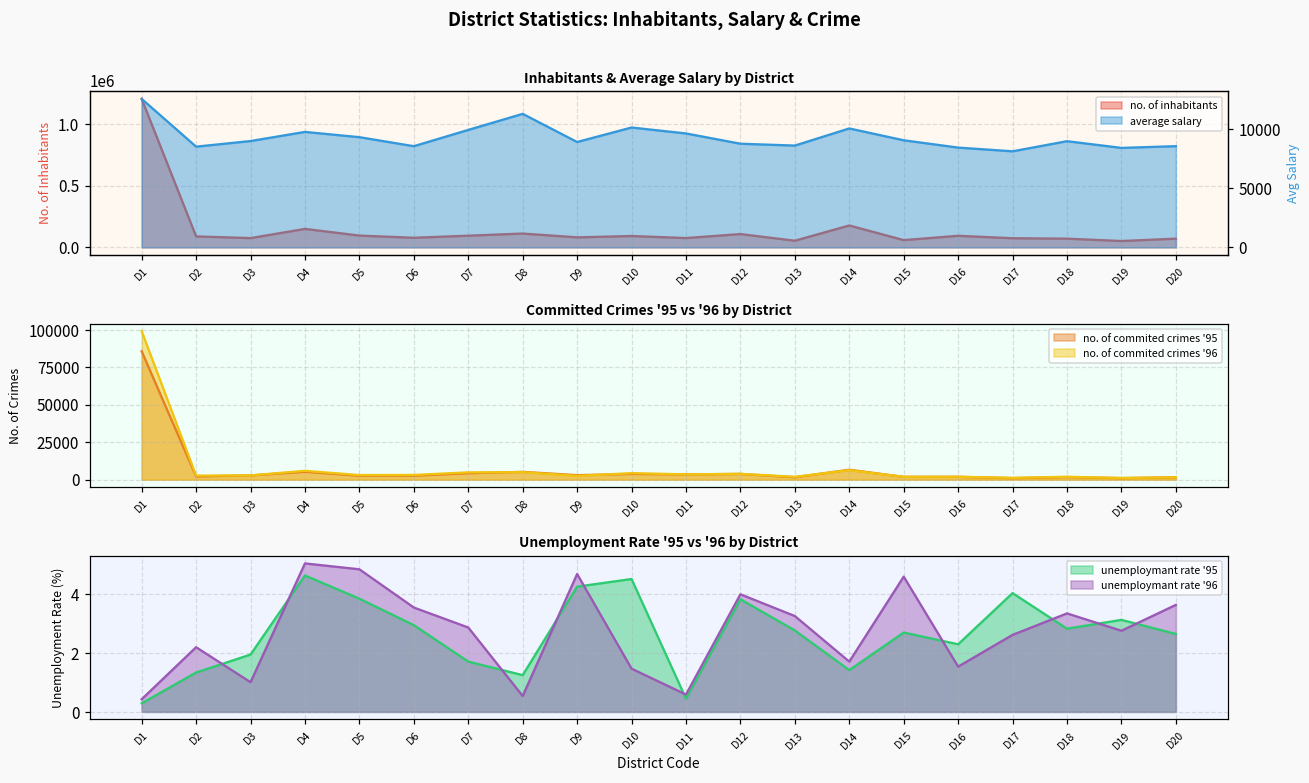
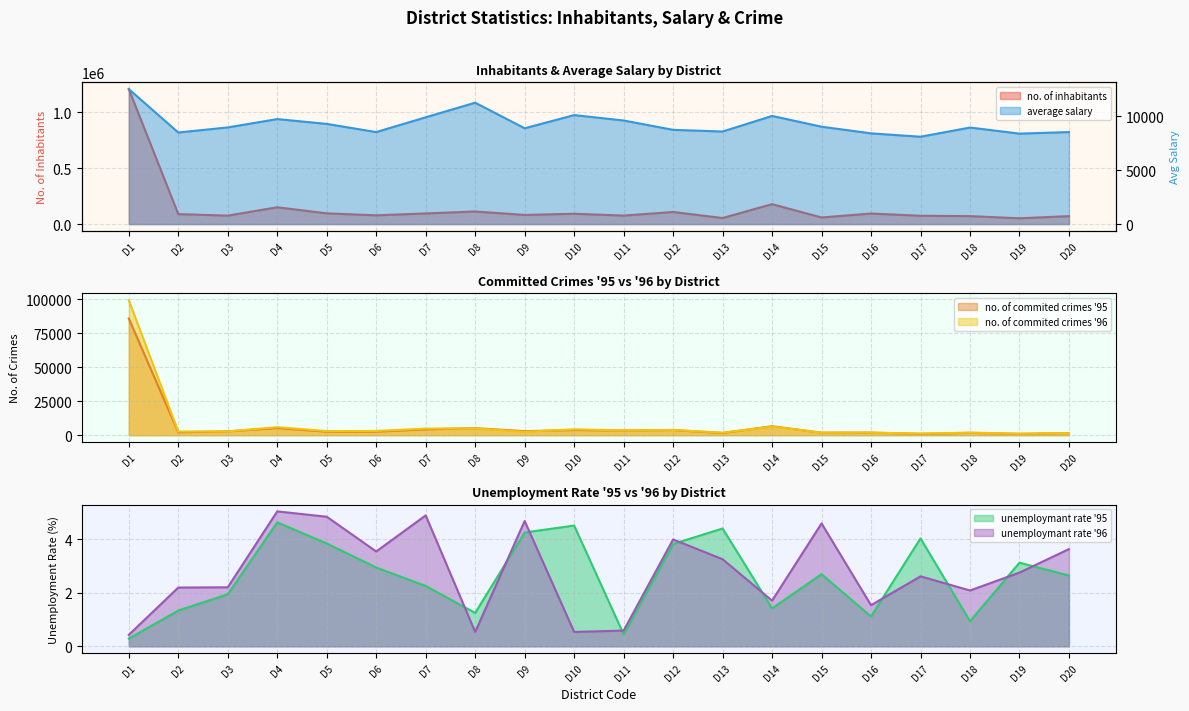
Unemployment Rate '95 vs '96 by District, unemploymant rate '96, D3: 1.0 -> 2.2
Unemployment Rate '95 vs '96 by District, unemploymant rate '95, D7: 1.7 -> 2.3
Unemployment Rate '95 vs '96 by District, unemploymant rate '96, D7: 2.9 -> 4.9
Unemployment Rate '95 vs '96 by District, unemploymant rate '96, D10: 1.5 -> 0.5
Unemployment Rate '95 vs '96 by District, unemploymant rate '95, D13: 2.8 -> 4.4
Unemployment Rate '95 vs '96 by District, unemploymant rate '95, D16: 2.3 -> 1.1
Unemployment Rate '95 vs '96 by District, unemploymant rate '95, D18: 2.8 -> 0.9
Unemployment Rate '95 vs '96 by District, unemploymant rate '96, D18: 3.4 -> 2.1
